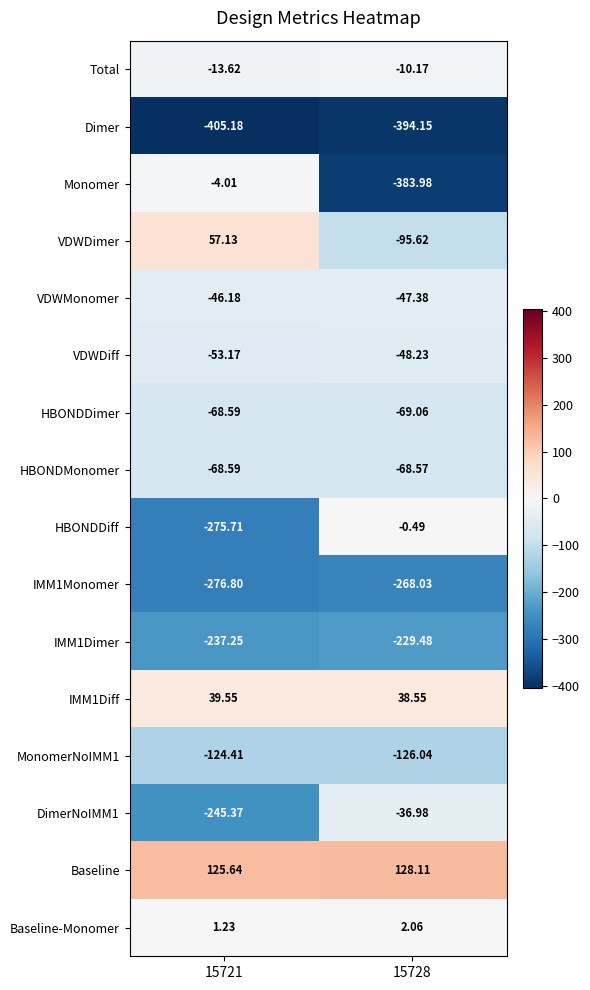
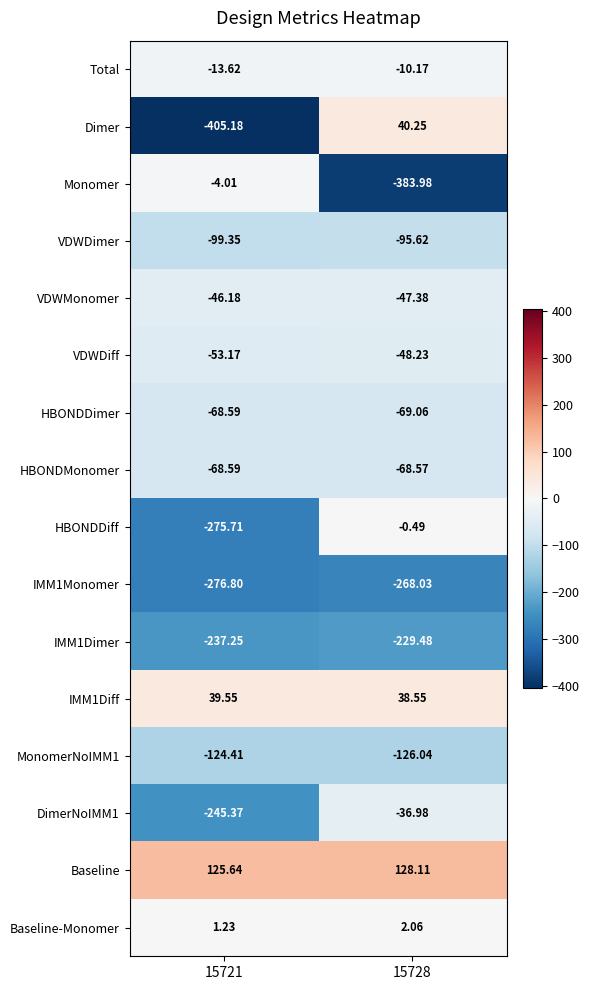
Dimer, 15728: -394.15 -> 40.25
VDWDimer, 15721: 57.13 -> -99.35
